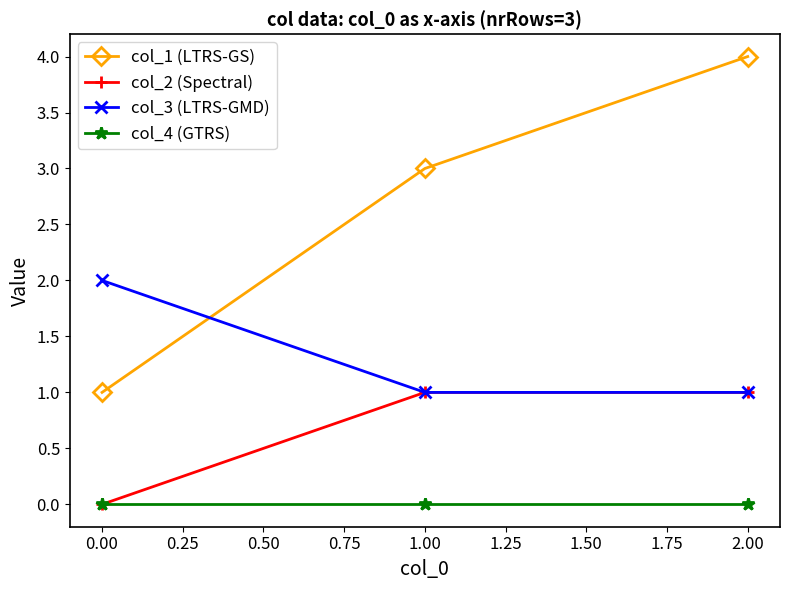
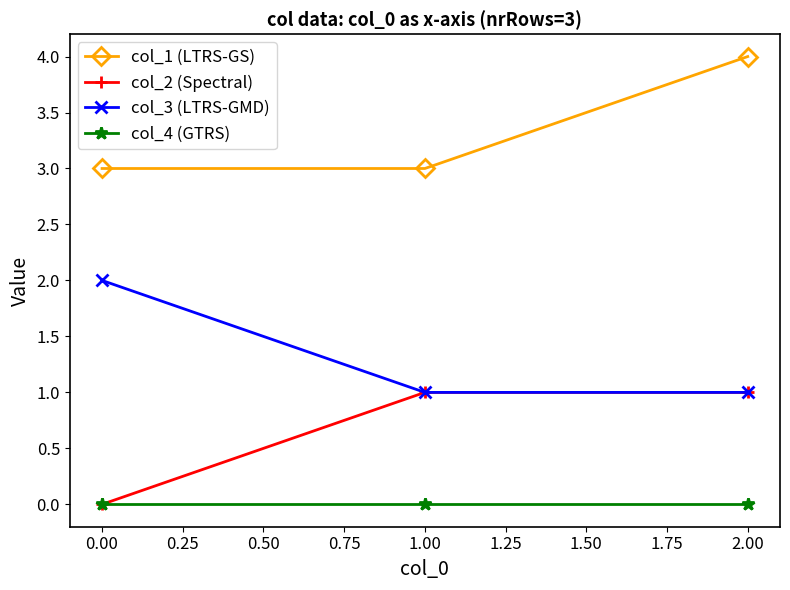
col_1 (LTRS-GS), 0.00: 1 -> 3
